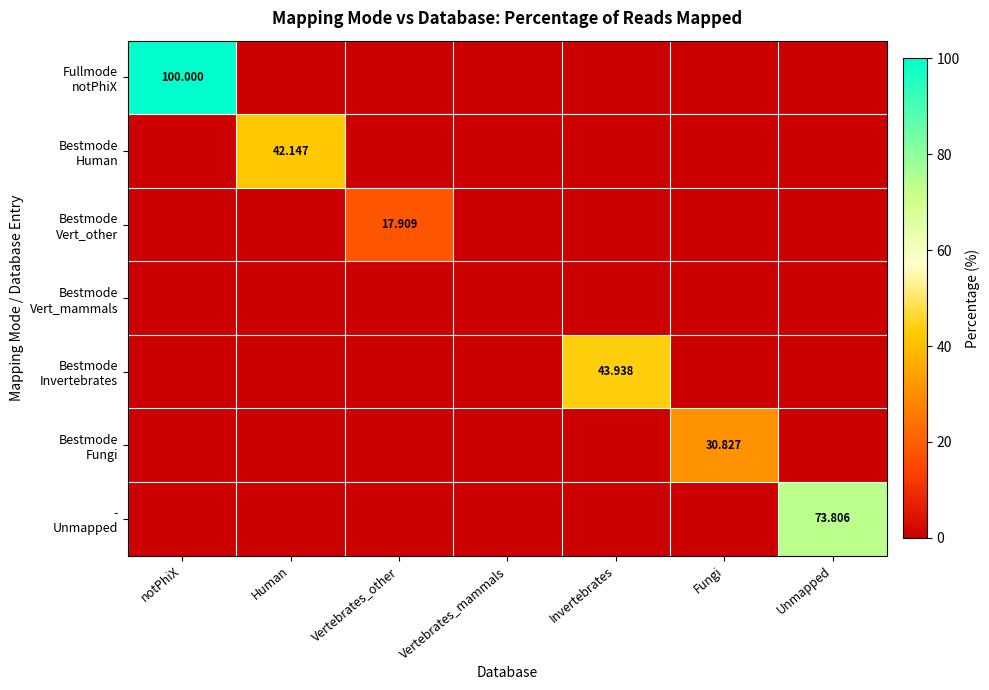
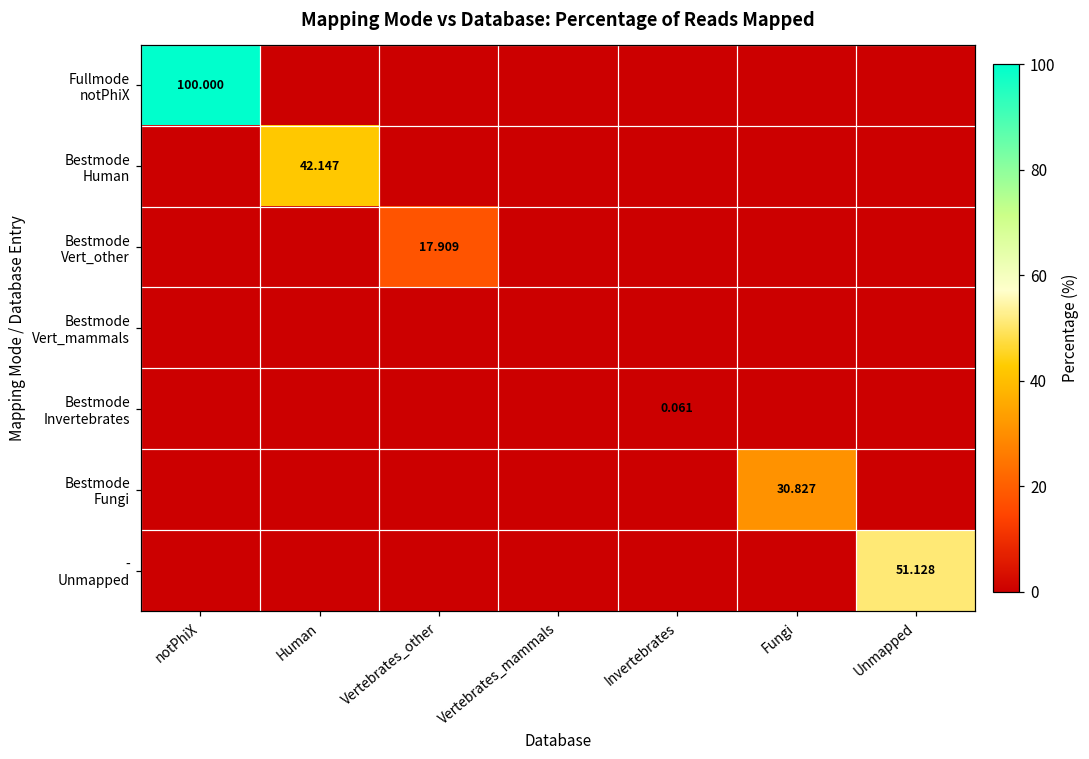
Bestmode Invertebrates, Invertebrates: 43.938 -> 0.061
- Unmapped, Unmapped: 73.806 -> 51.128
